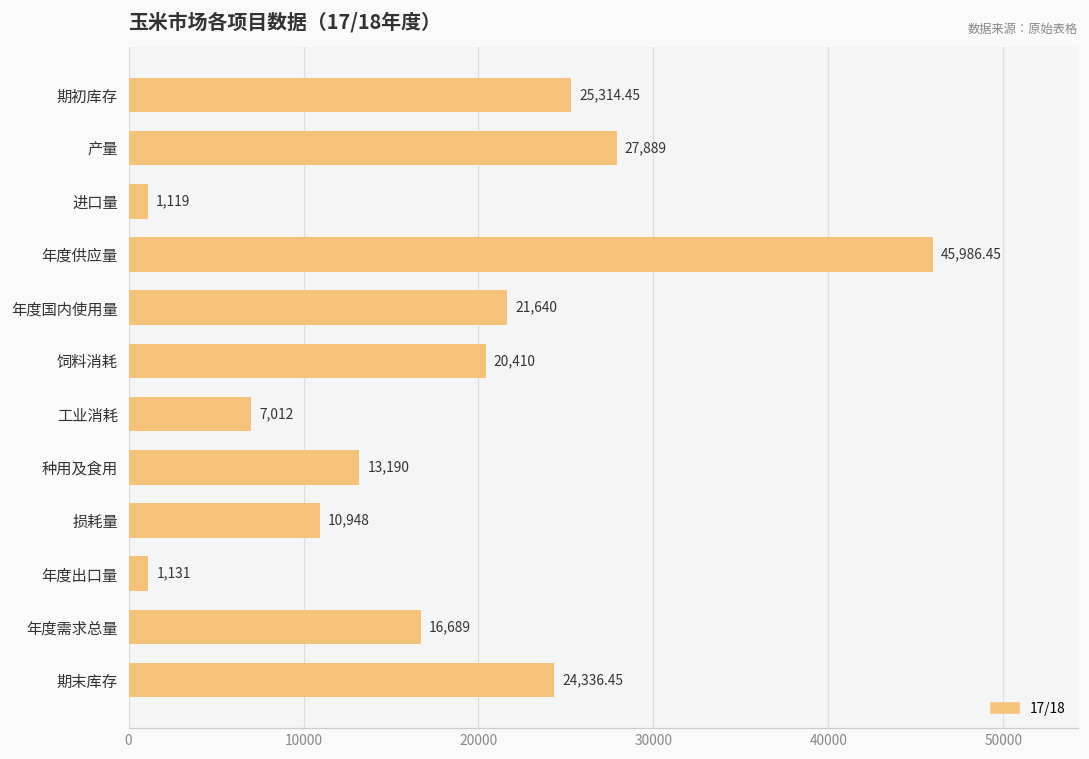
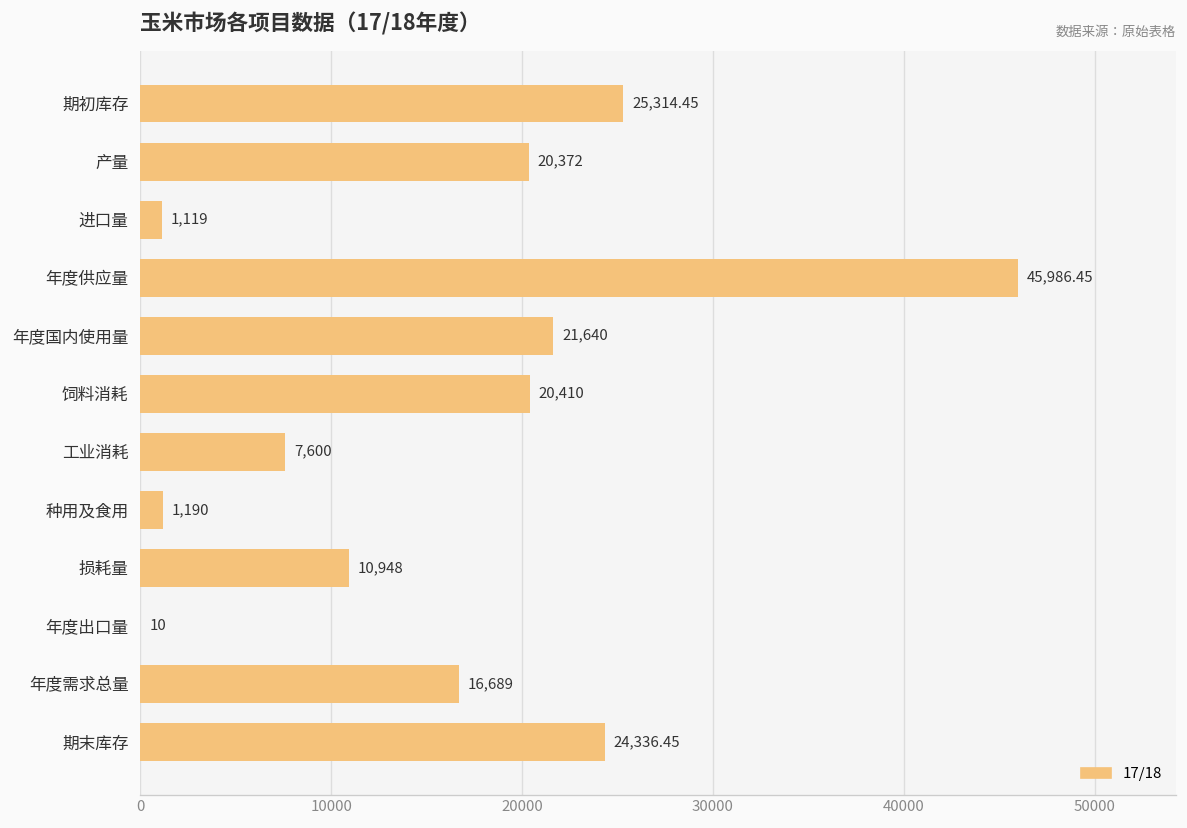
产量: 27,889 -> 20,372
工业消耗: 7,012 -> 7,600
种用及食用: 13,190 -> 1,190
年度出口量: 1,131 -> 10
